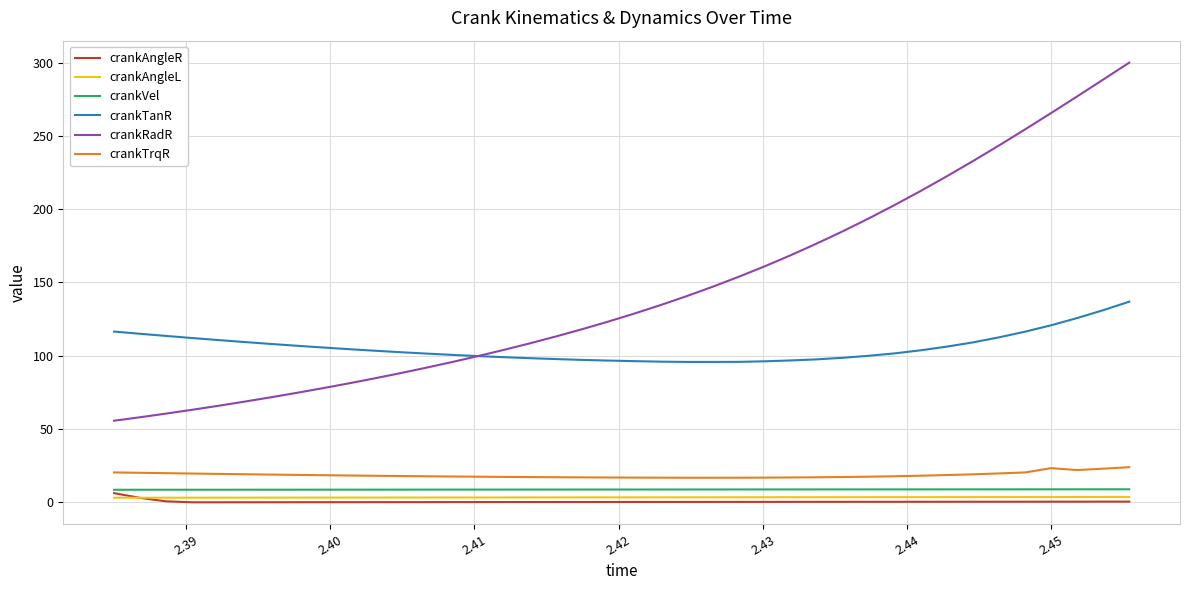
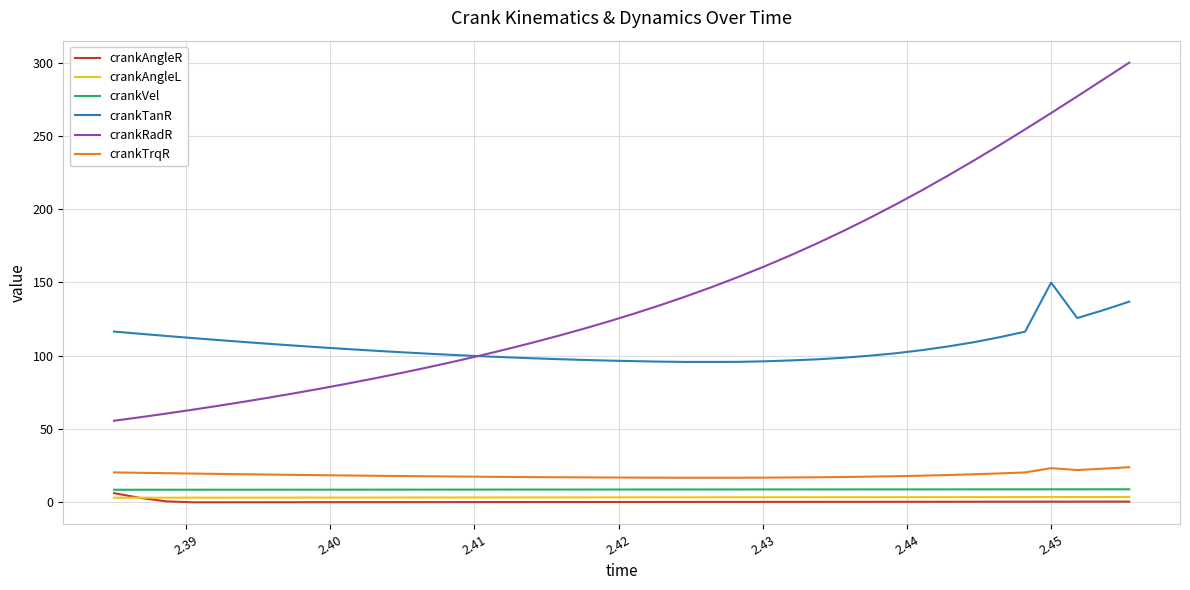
crankTanR, 2.45: 121 -> 150
